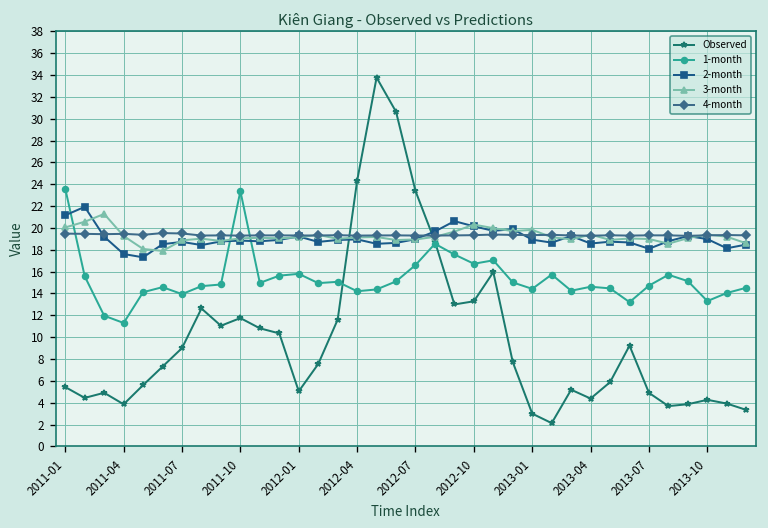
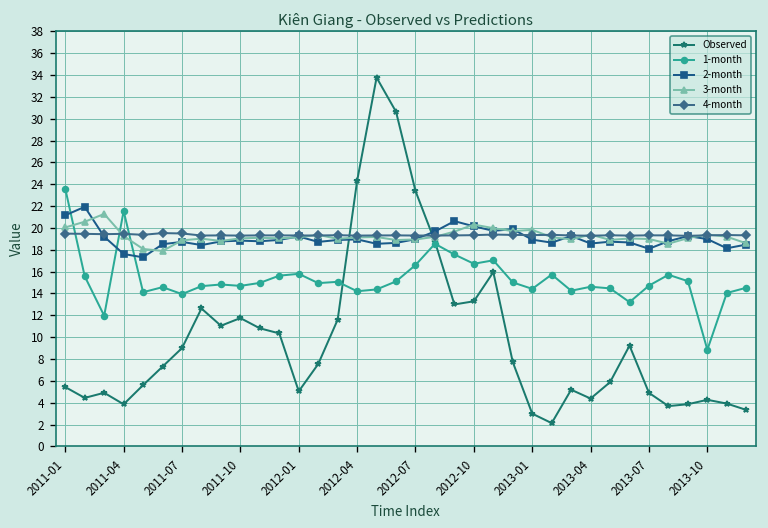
1-month, 2011-04: 11 -> 22
1-month, 2011-10: 23 -> 15
1-month, 2013-10: 13 -> 9
